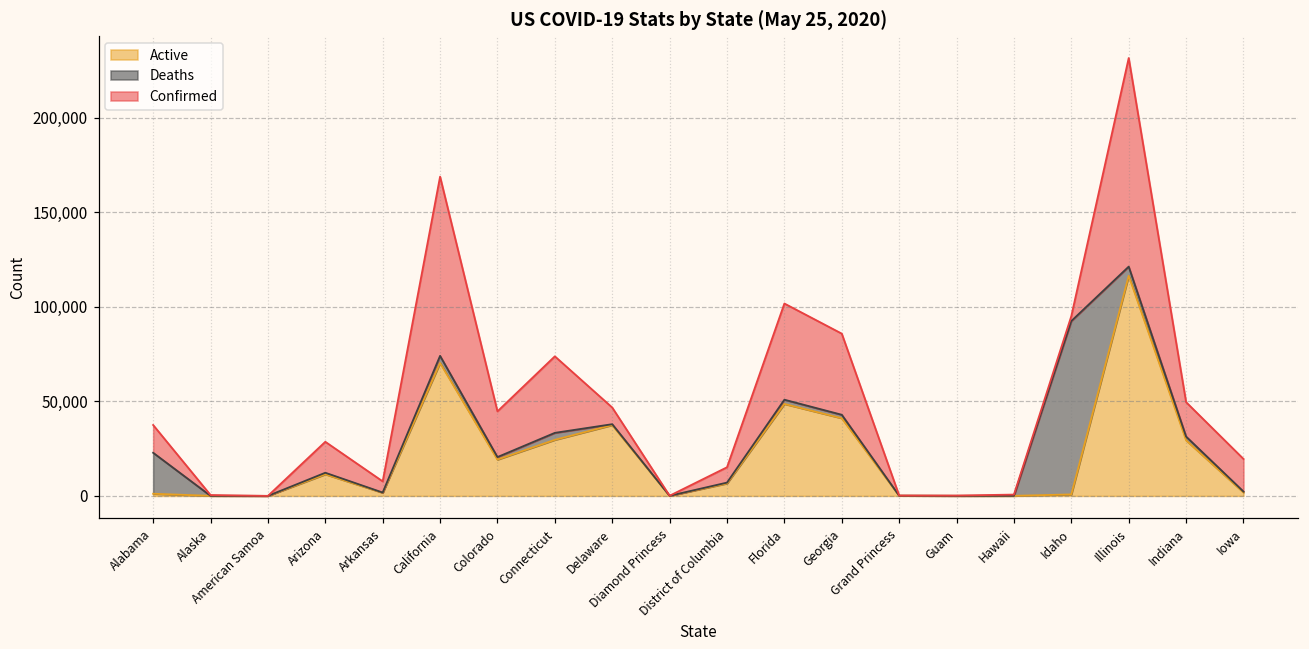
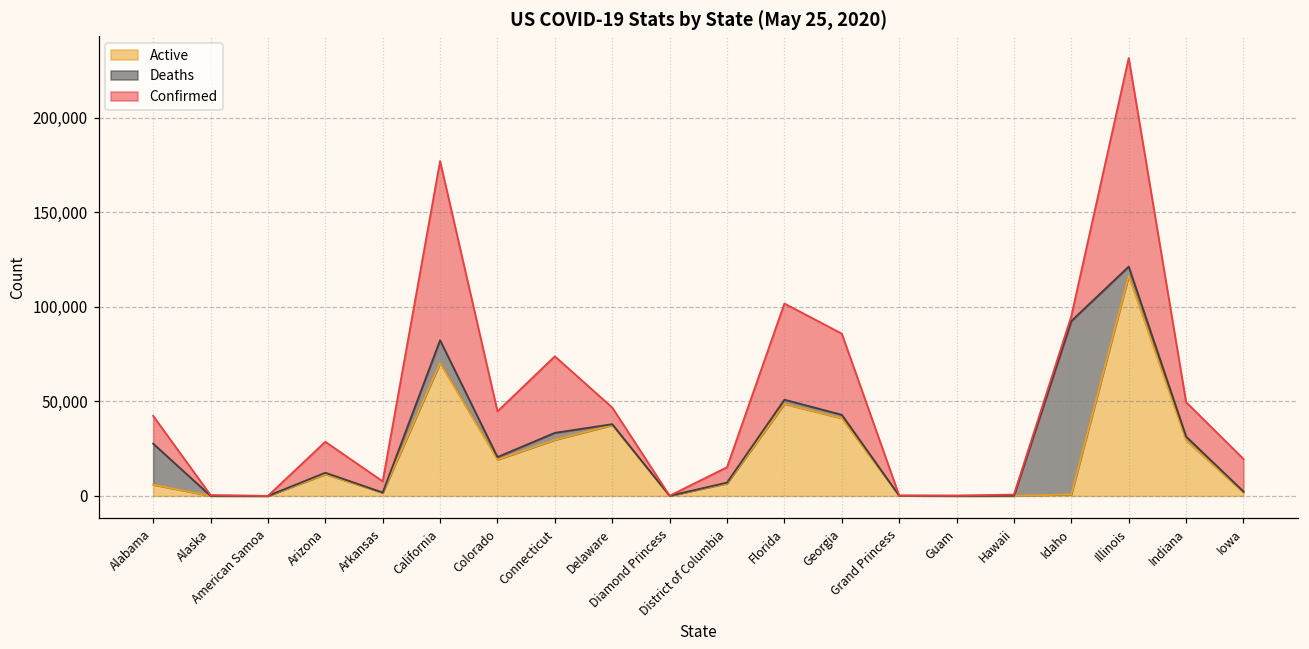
Active, Alabama: 1,000 -> 6,000
Deaths, California: 4,000 -> 12,000
